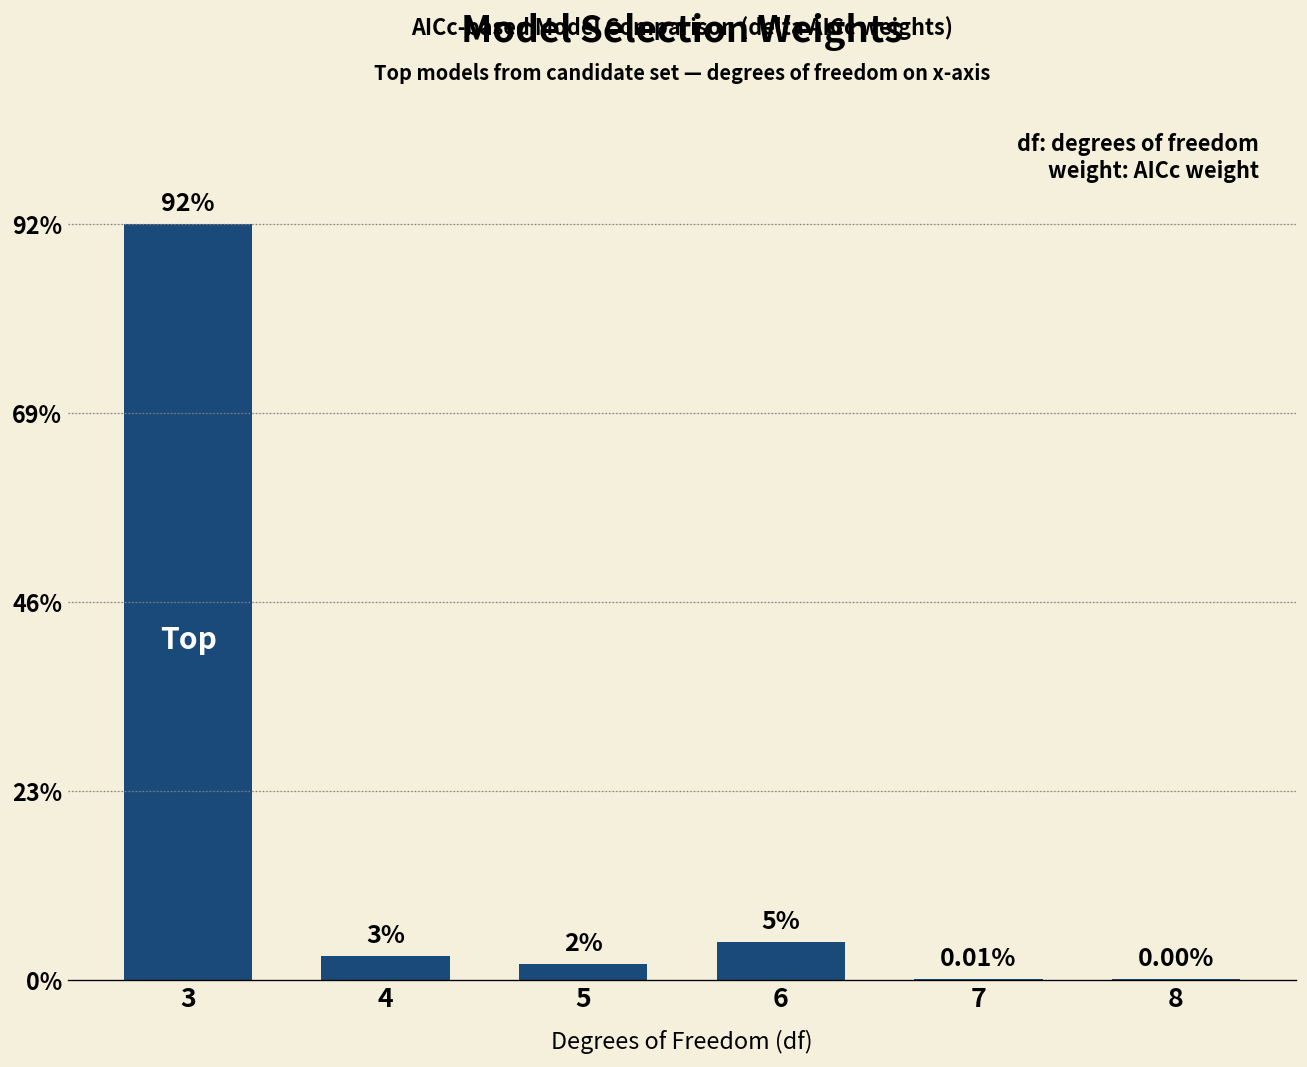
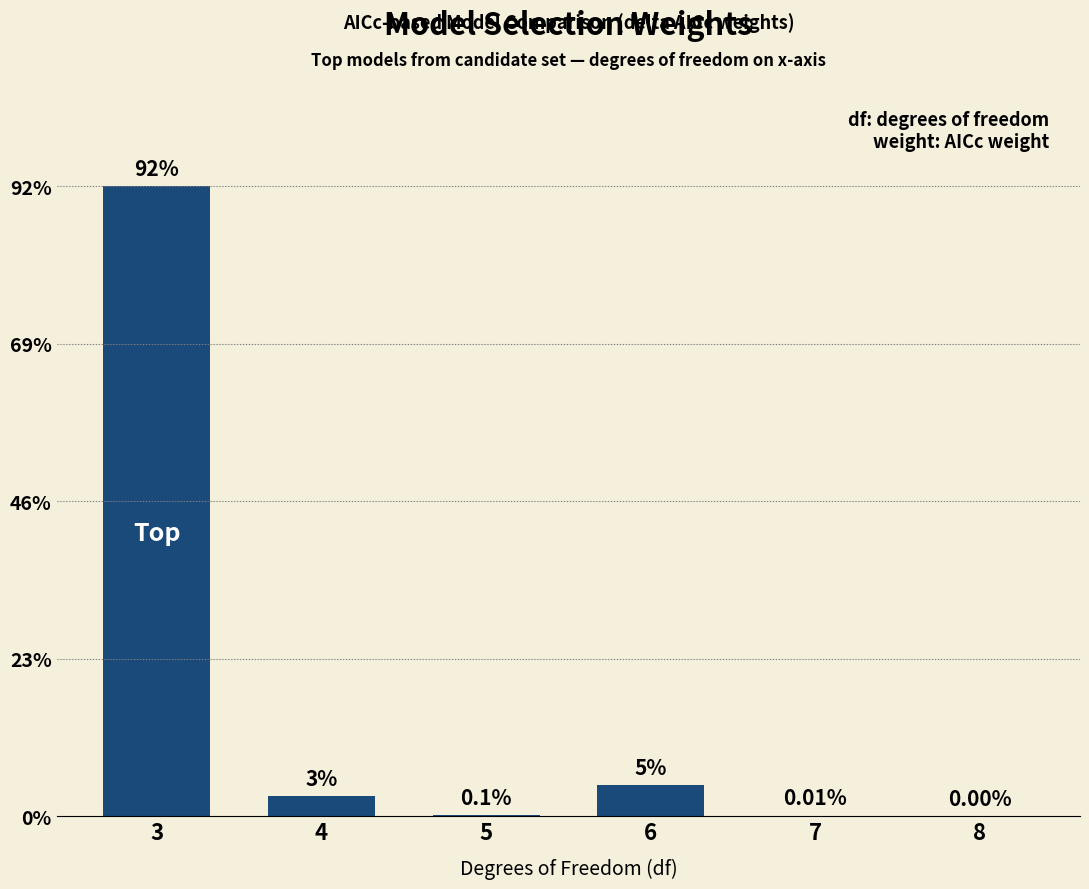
5: 2% -> 0.1%
